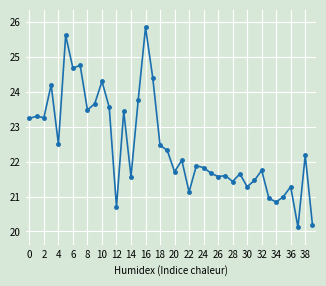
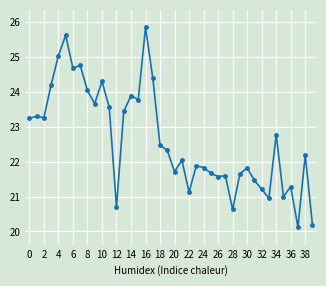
4: 22.5 -> 25.0
8: 23.5 -> 24.0
14: 21.6 -> 23.9
28: 21.4 -> 20.6
30: 21.3 -> 21.8
32: 21.8 -> 21.2
34: 20.8 -> 22.8
